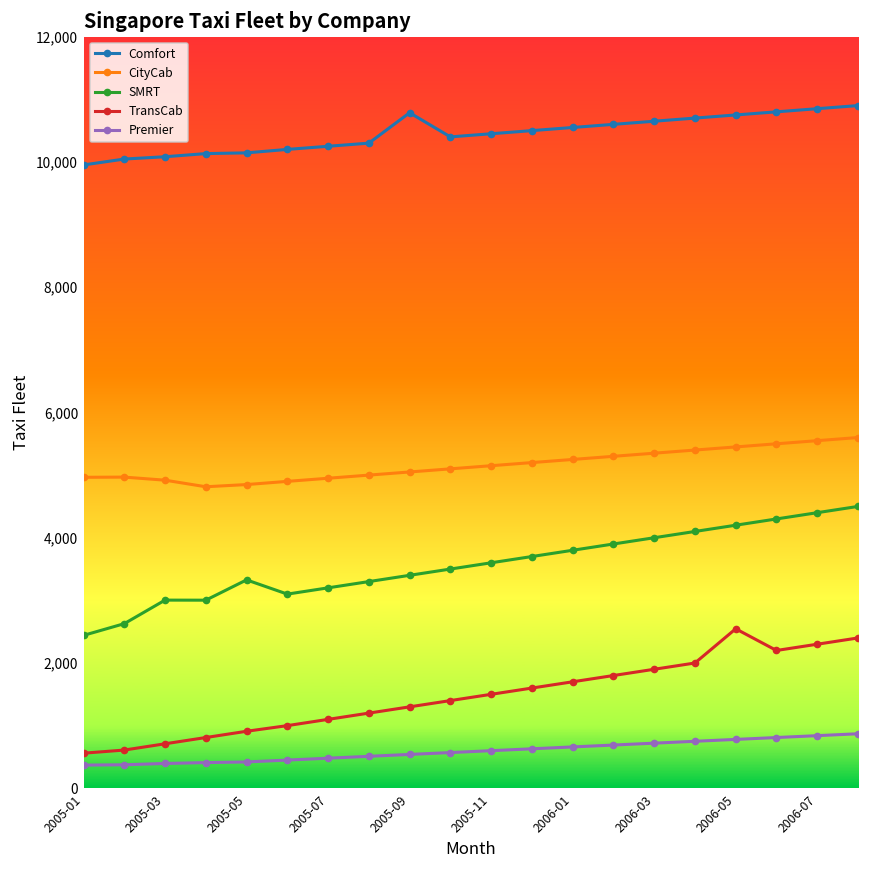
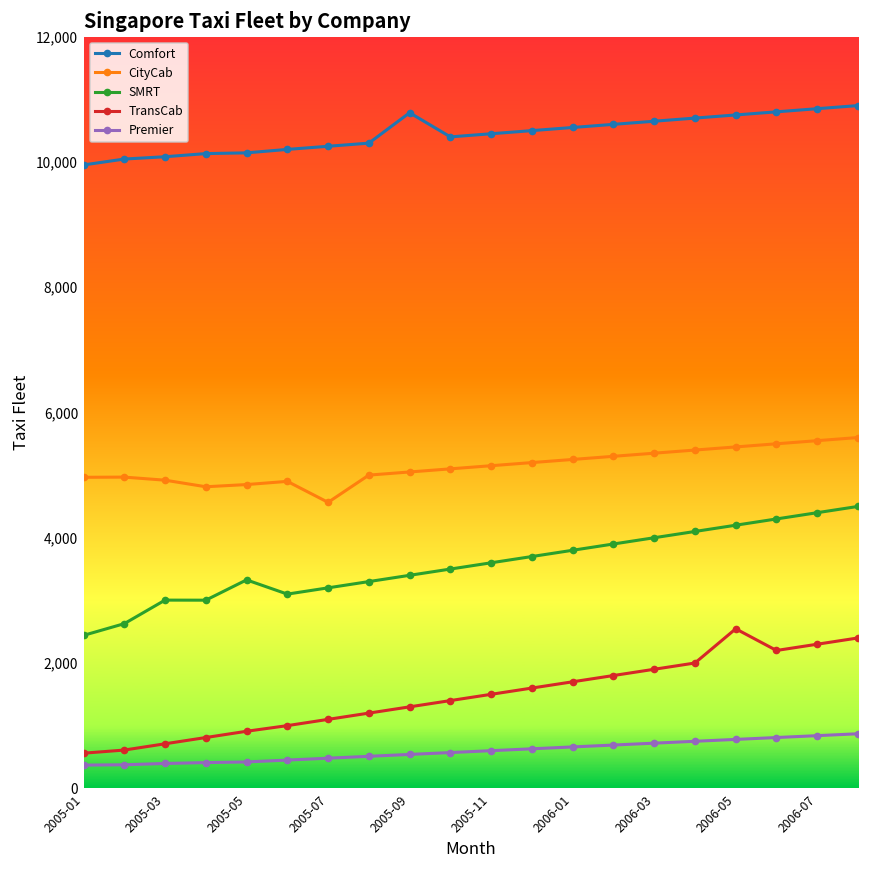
CityCab, 2005-07: 5,000 -> 4,600
